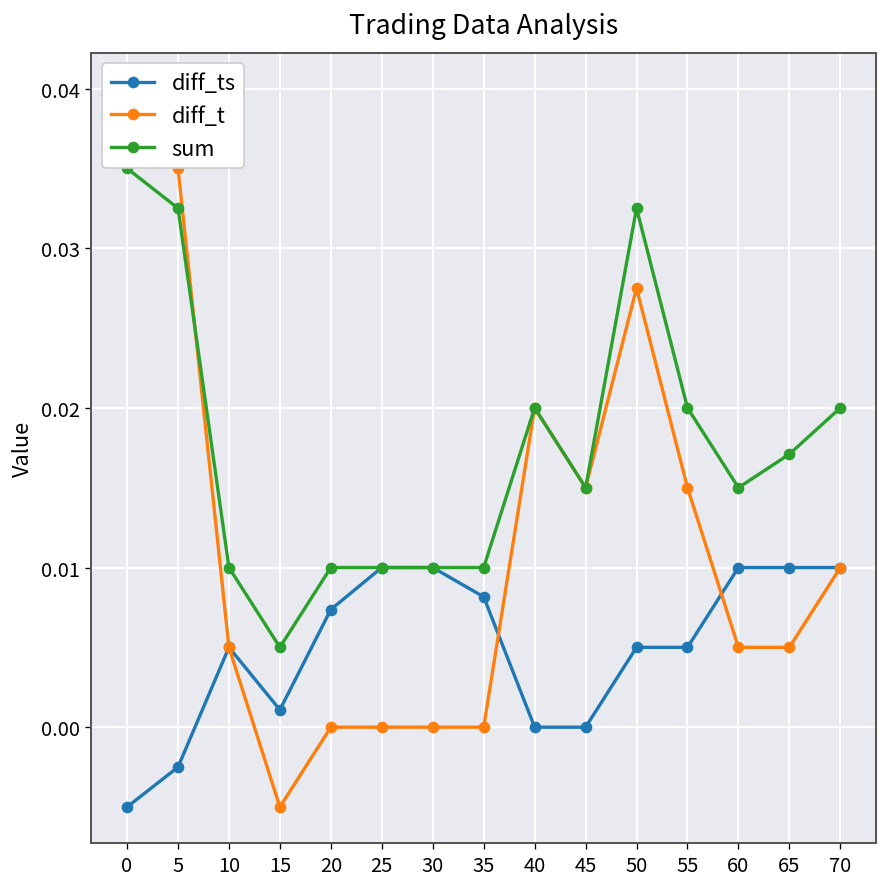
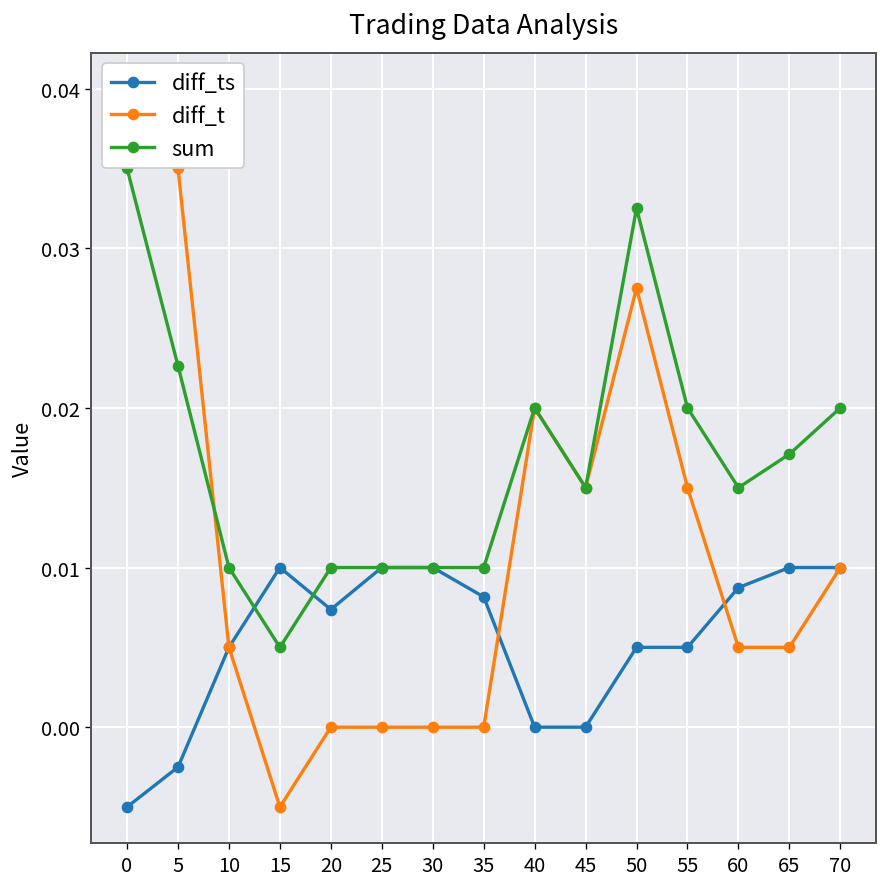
sum, 5: 0.0325 -> 0.0226
diff_ts, 15: 0.0011 -> 0.0100
diff_ts, 60: 0.0100 -> 0.0087
